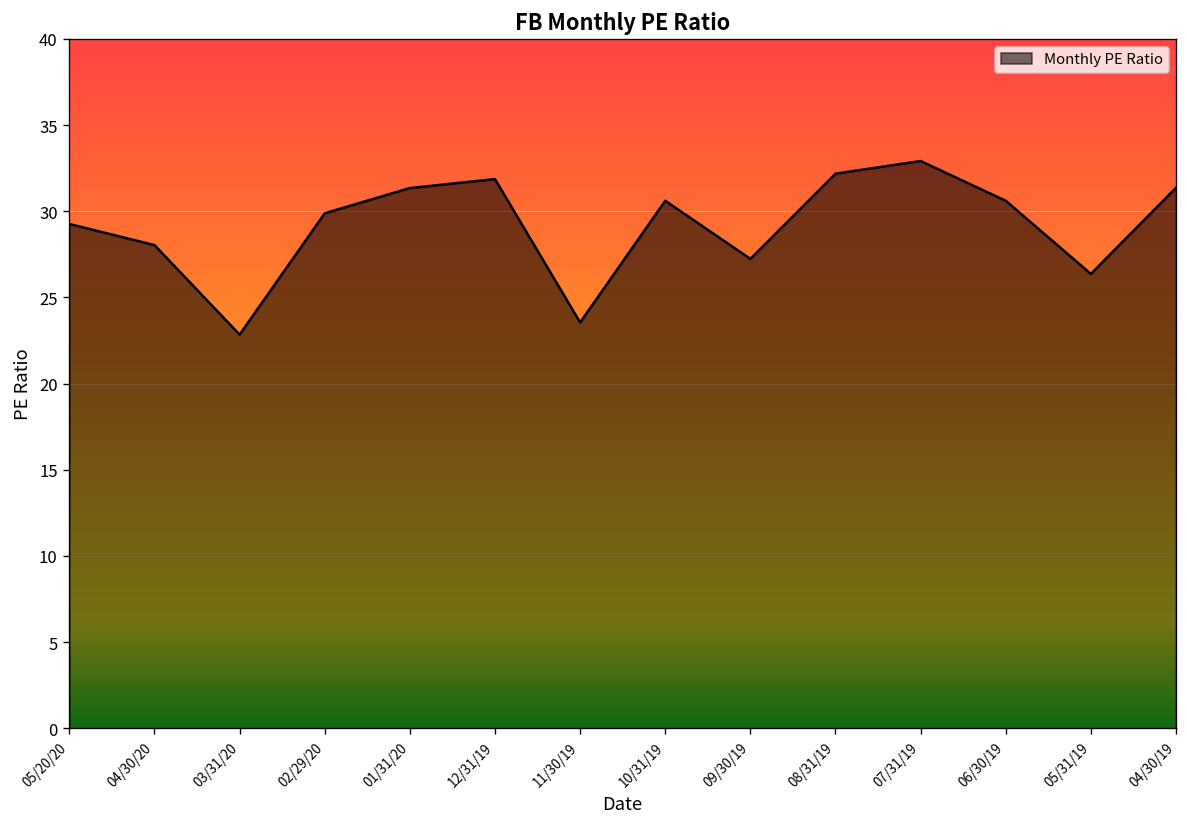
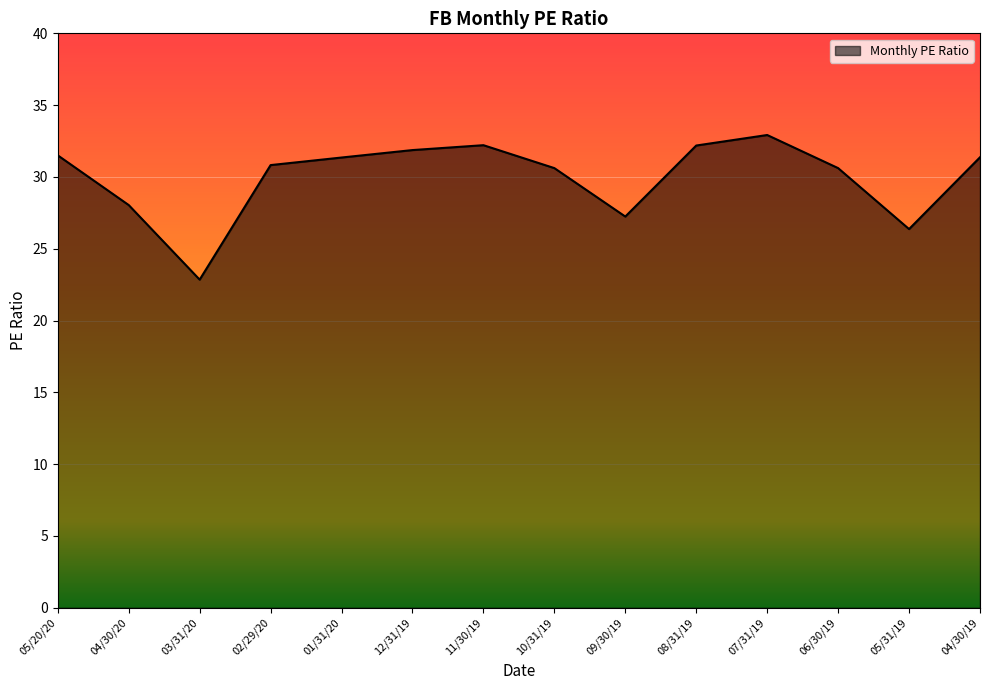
05/20/20: 29.3 -> 31.5
02/29/20: 29.9 -> 30.8
11/30/19: 23.6 -> 32.2
